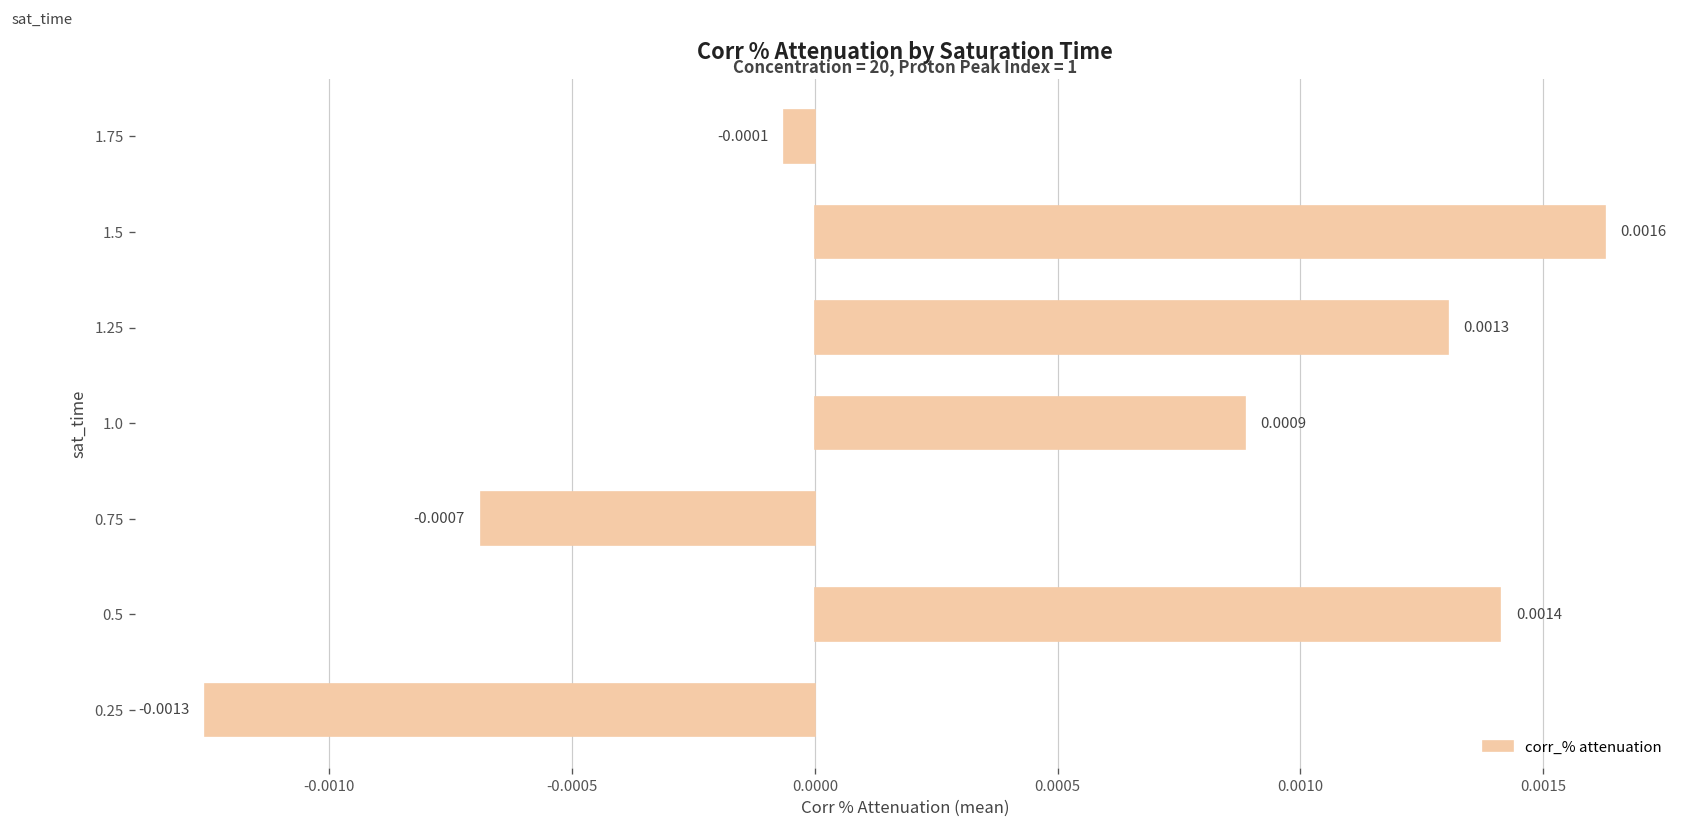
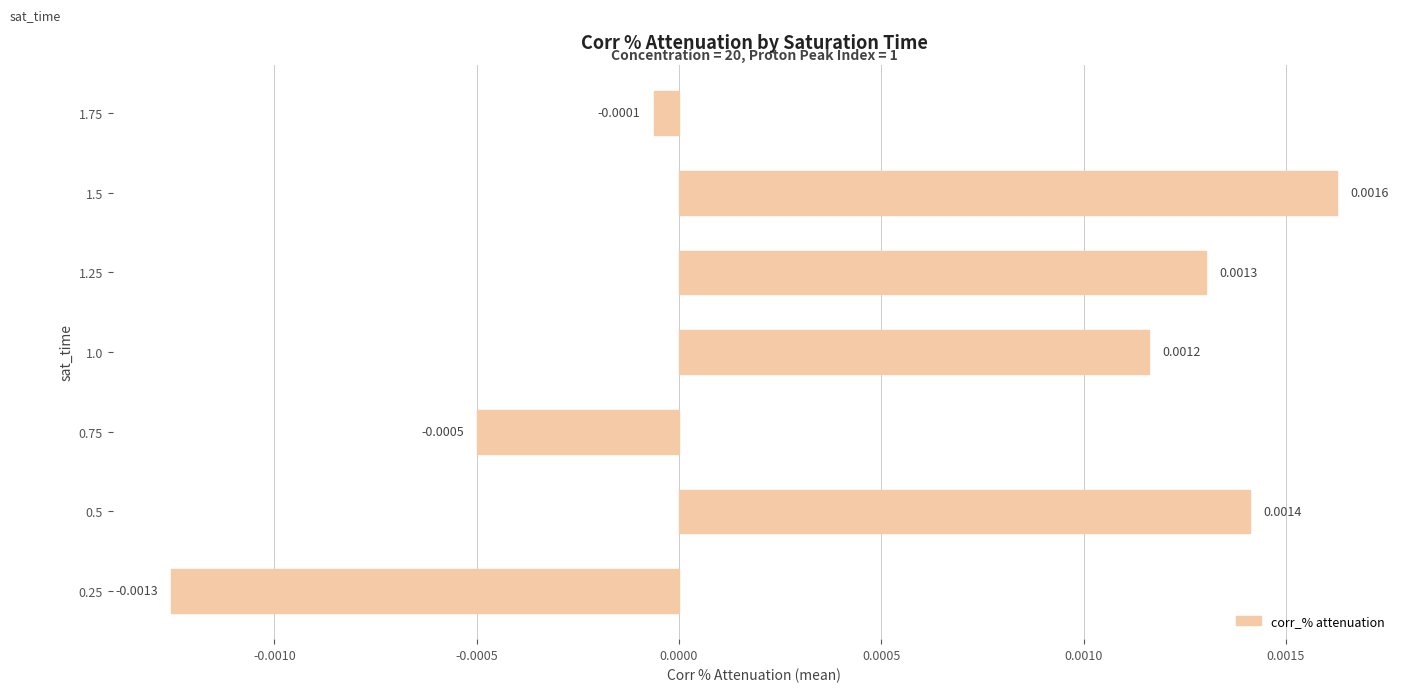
1.0: 0.0009 -> 0.0012
0.75: -0.0007 -> -0.0005
